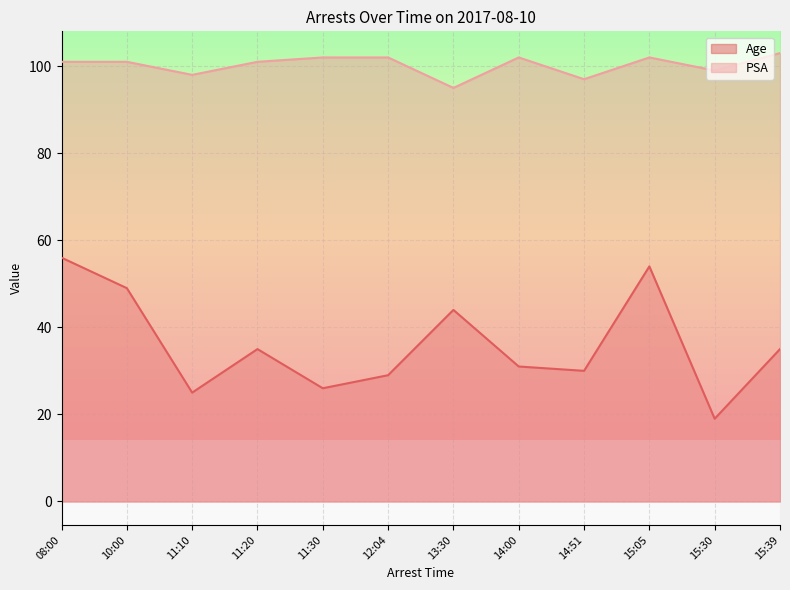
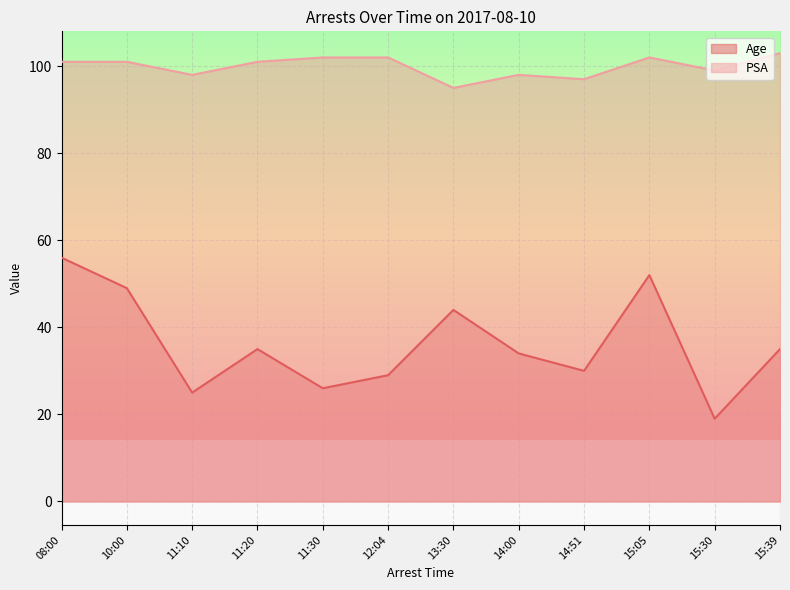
Age, 14:00: 31 -> 34
PSA, 14:00: 102 -> 98
Age, 15:05: 54 -> 52
